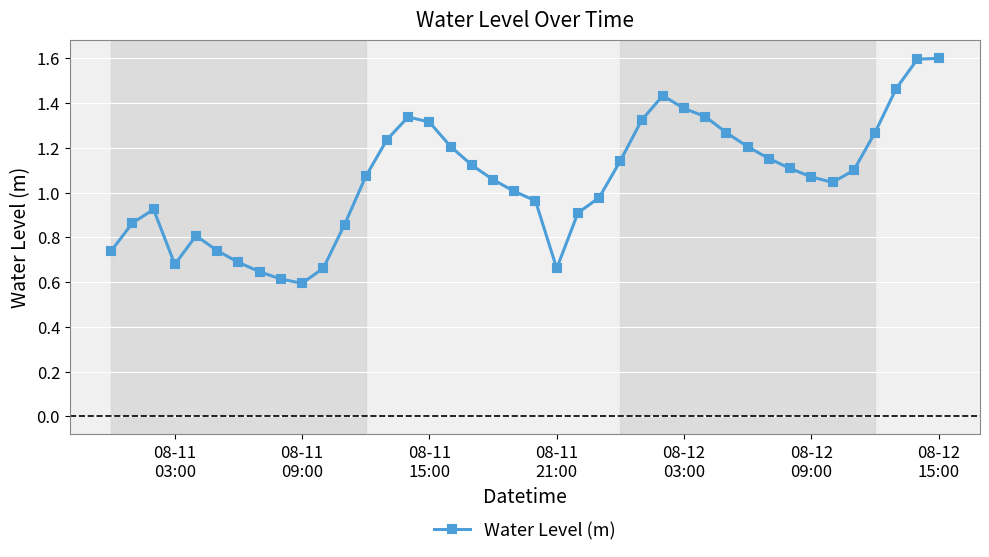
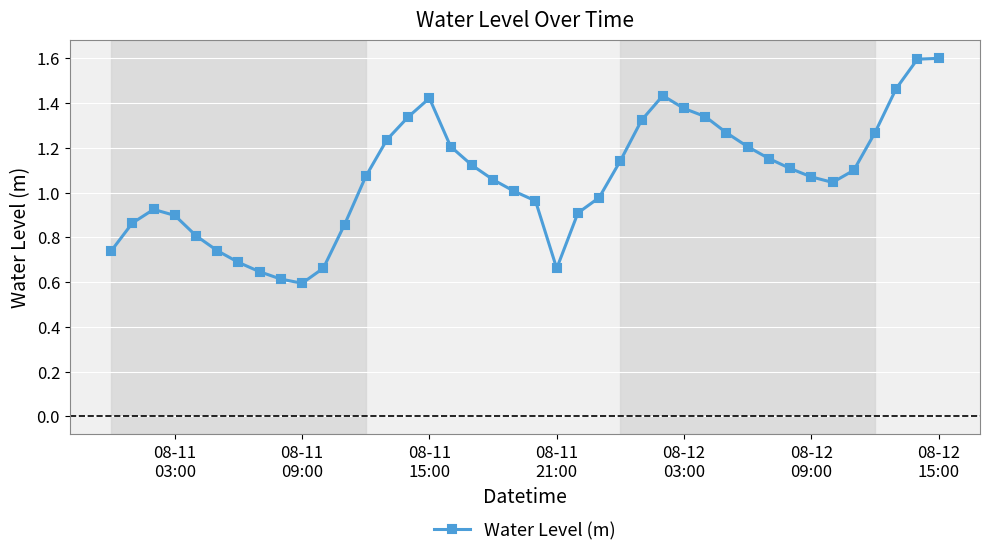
08-11 03:00: 0.68 -> 0.90
08-11 15:00: 1.32 -> 1.42
